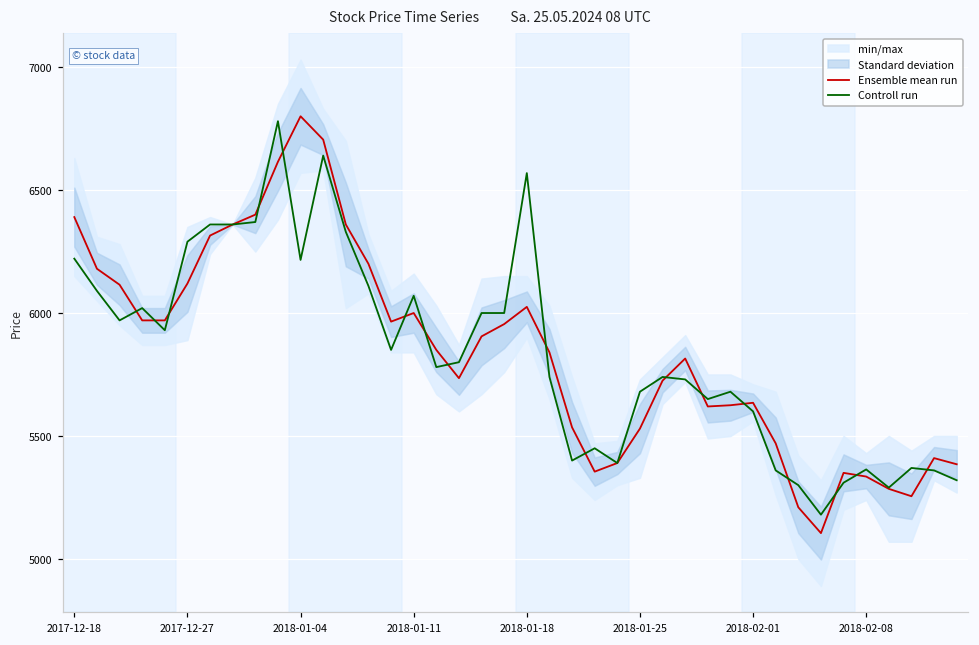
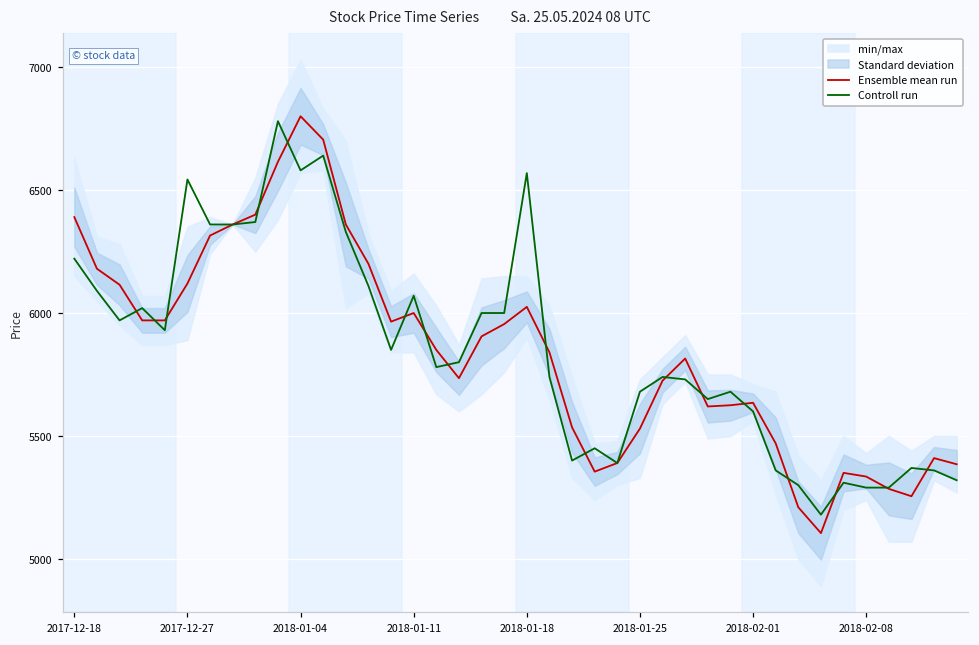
Controll run, 2017-12-27: 6290 -> 6540
Controll run, 2018-01-04: 6220 -> 6580
Controll run, 2018-02-08: 5360 -> 5290
